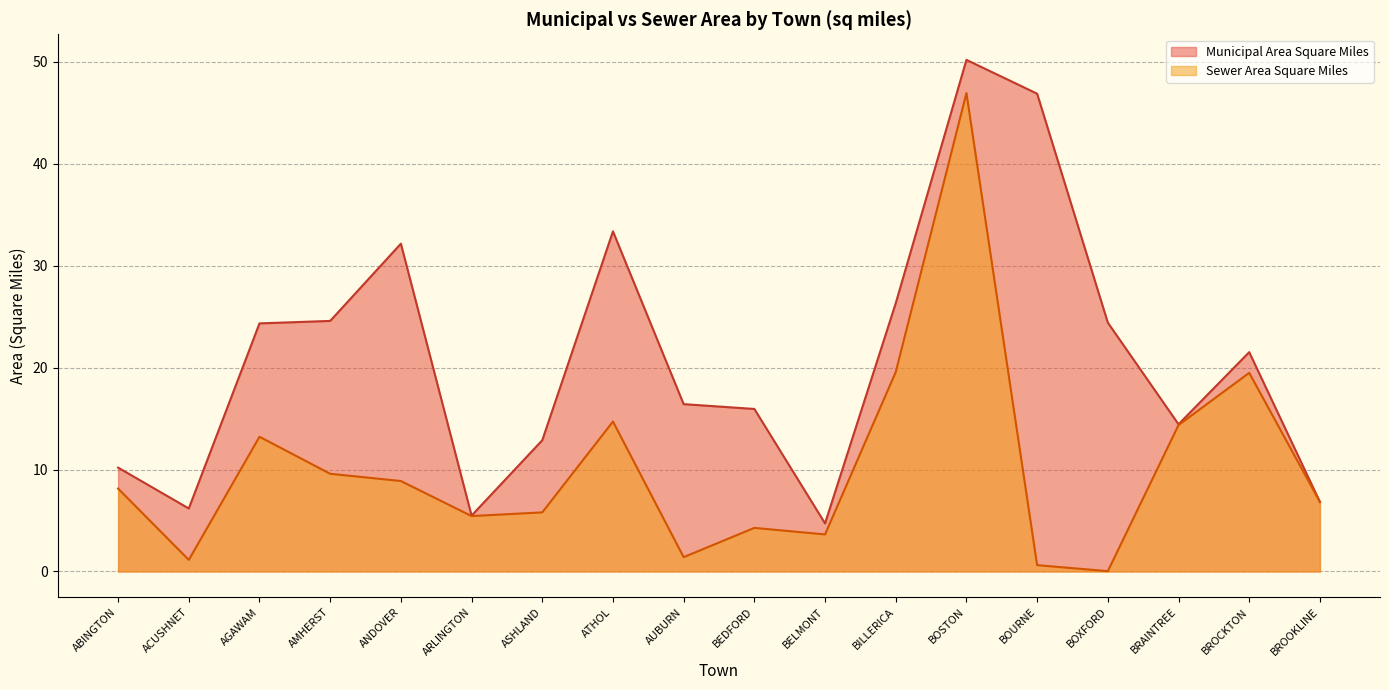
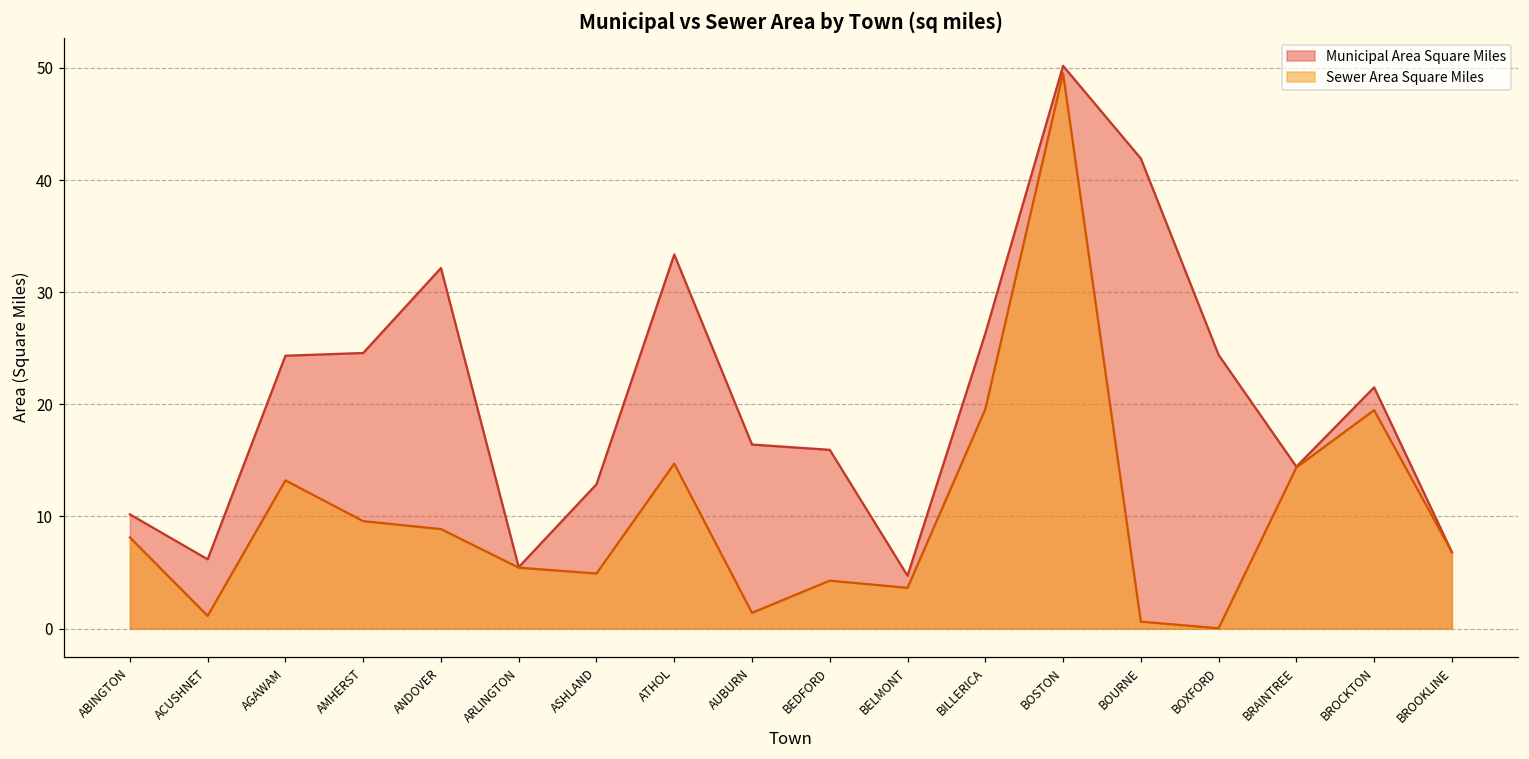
Sewer Area Square Miles, ASHLAND: 5.8 -> 4.9
Sewer Area Square Miles, BOSTON: 46.9 -> 49.5
Municipal Area Square Miles, BOURNE: 46.9 -> 41.9
